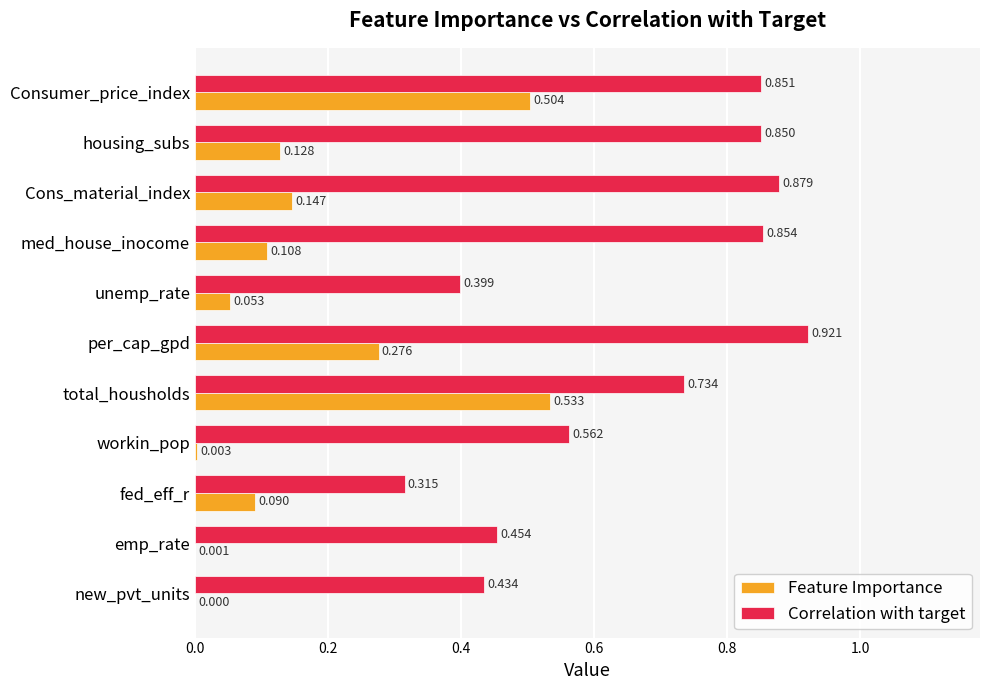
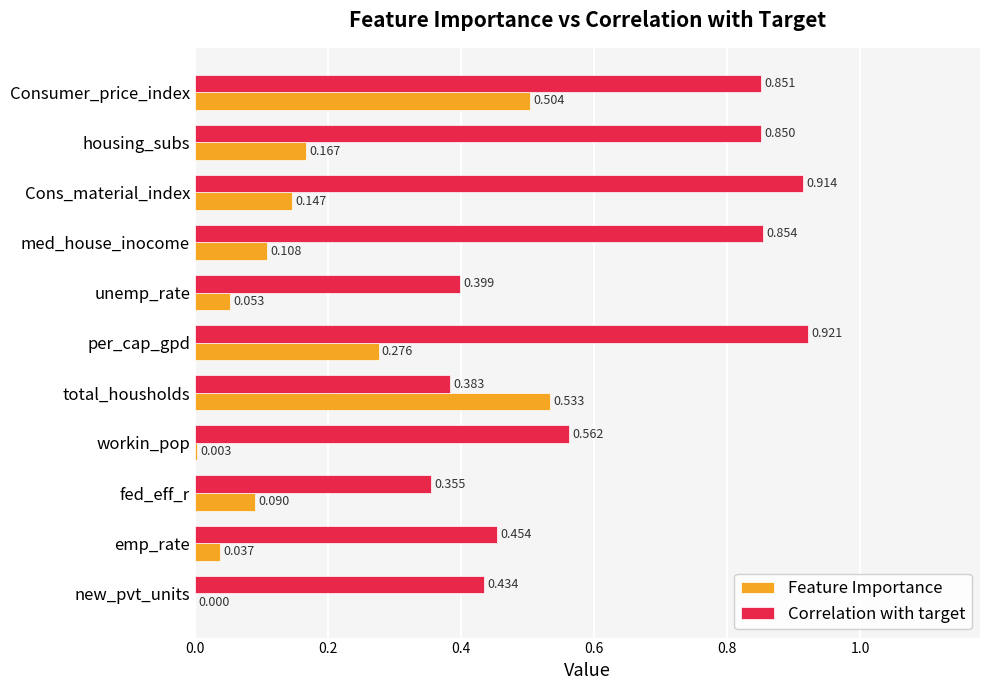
Feature Importance, housing_subs: 0.128 -> 0.167
Correlation with target, Cons_material_index: 0.879 -> 0.914
Correlation with target, total_housholds: 0.734 -> 0.383
Correlation with target, fed_eff_r: 0.315 -> 0.355
Feature Importance, emp_rate: 0.001 -> 0.037
